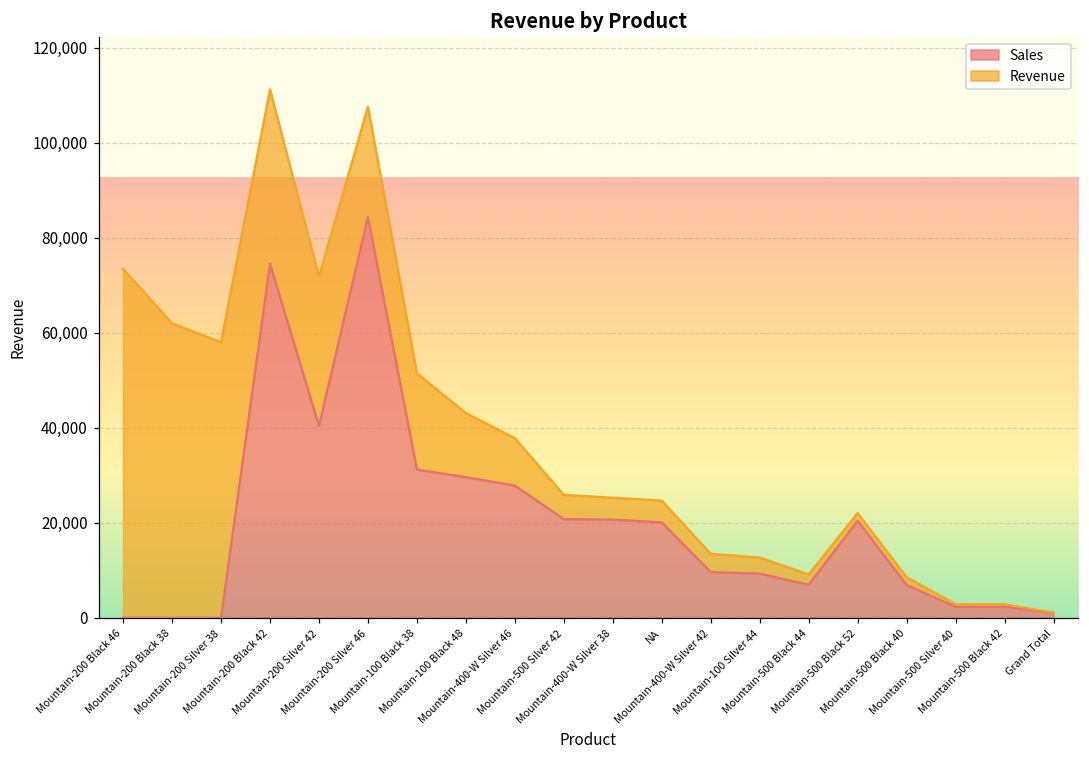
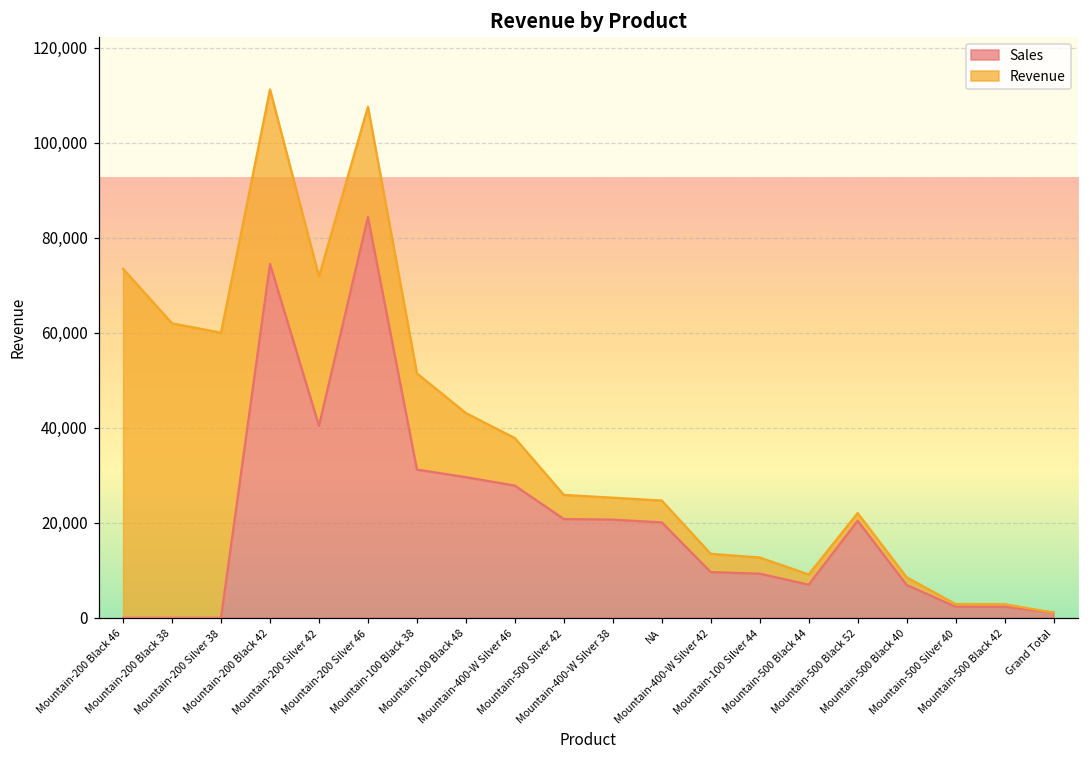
Revenue, Mountain-200 Silver 38: 58,000 -> 60,000
